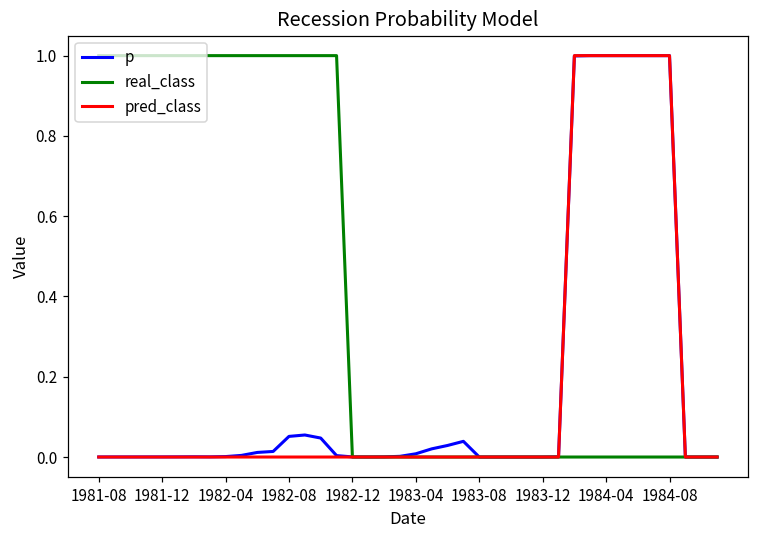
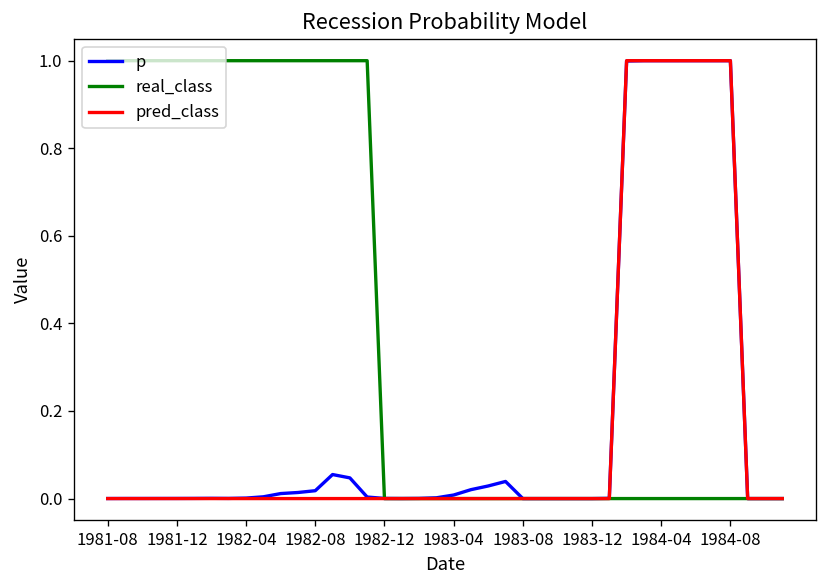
p, 1982-08: 0.05 -> 0.02
